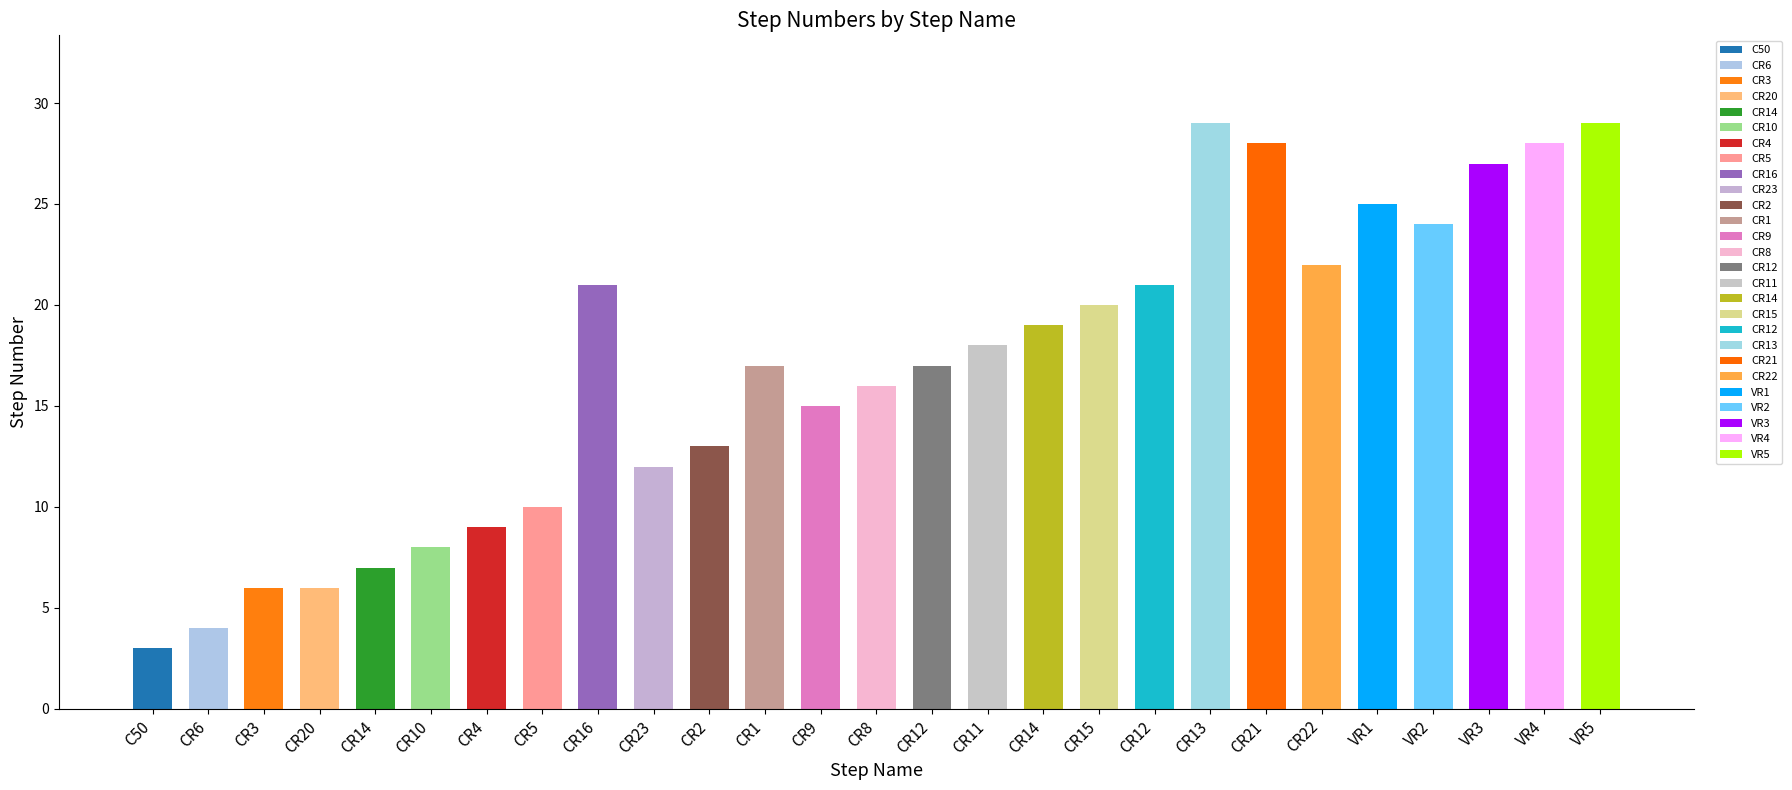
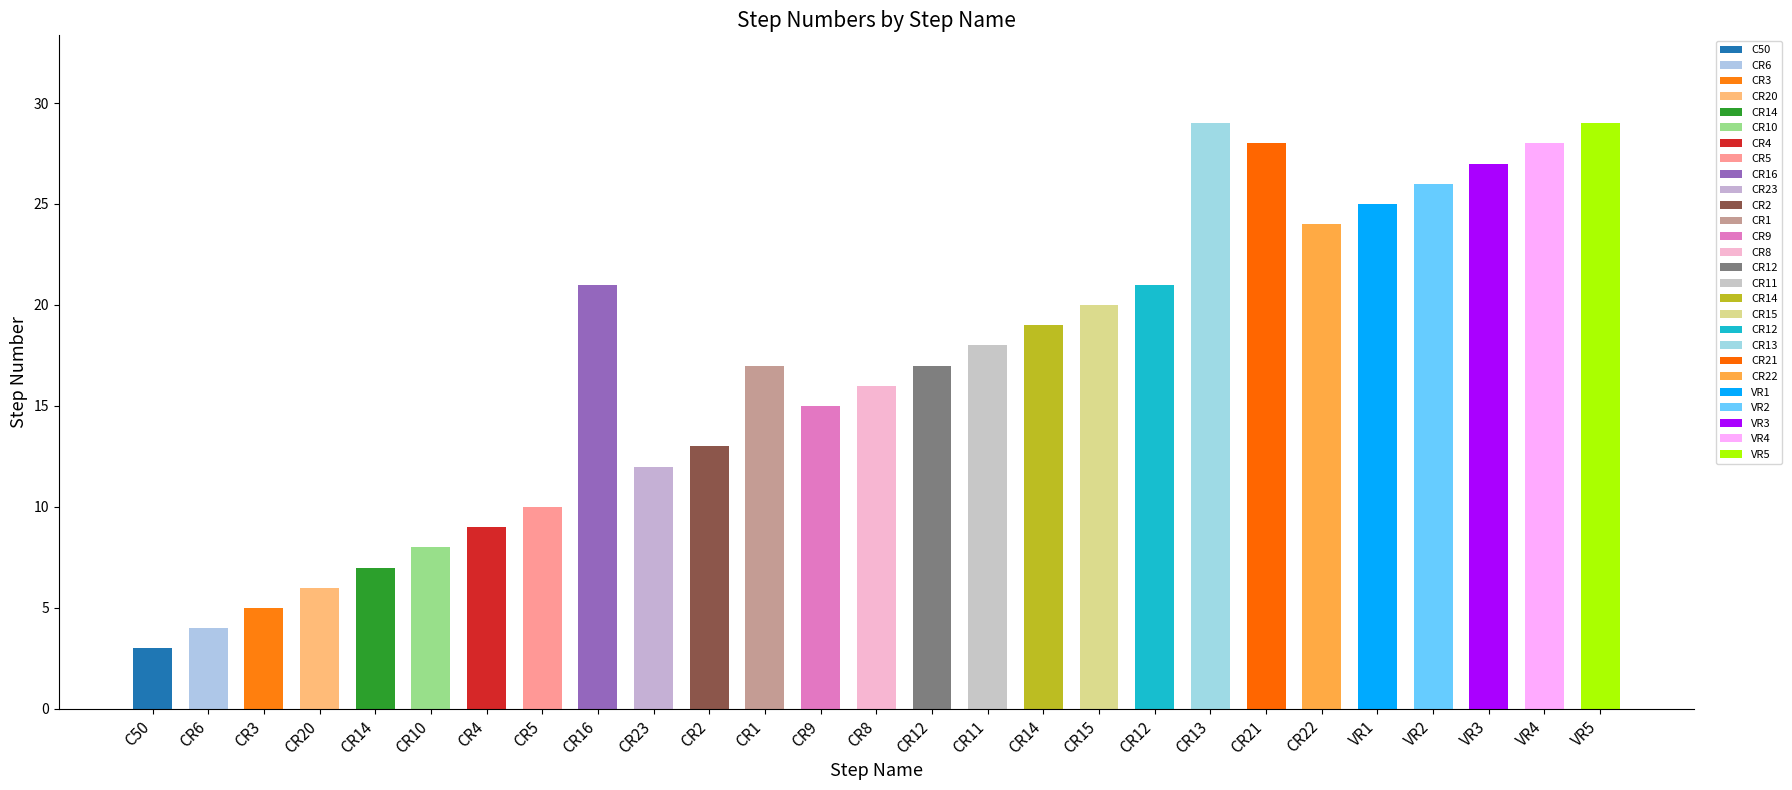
CR3: 6 -> 5
CR22: 22 -> 24
VR2: 24 -> 26
